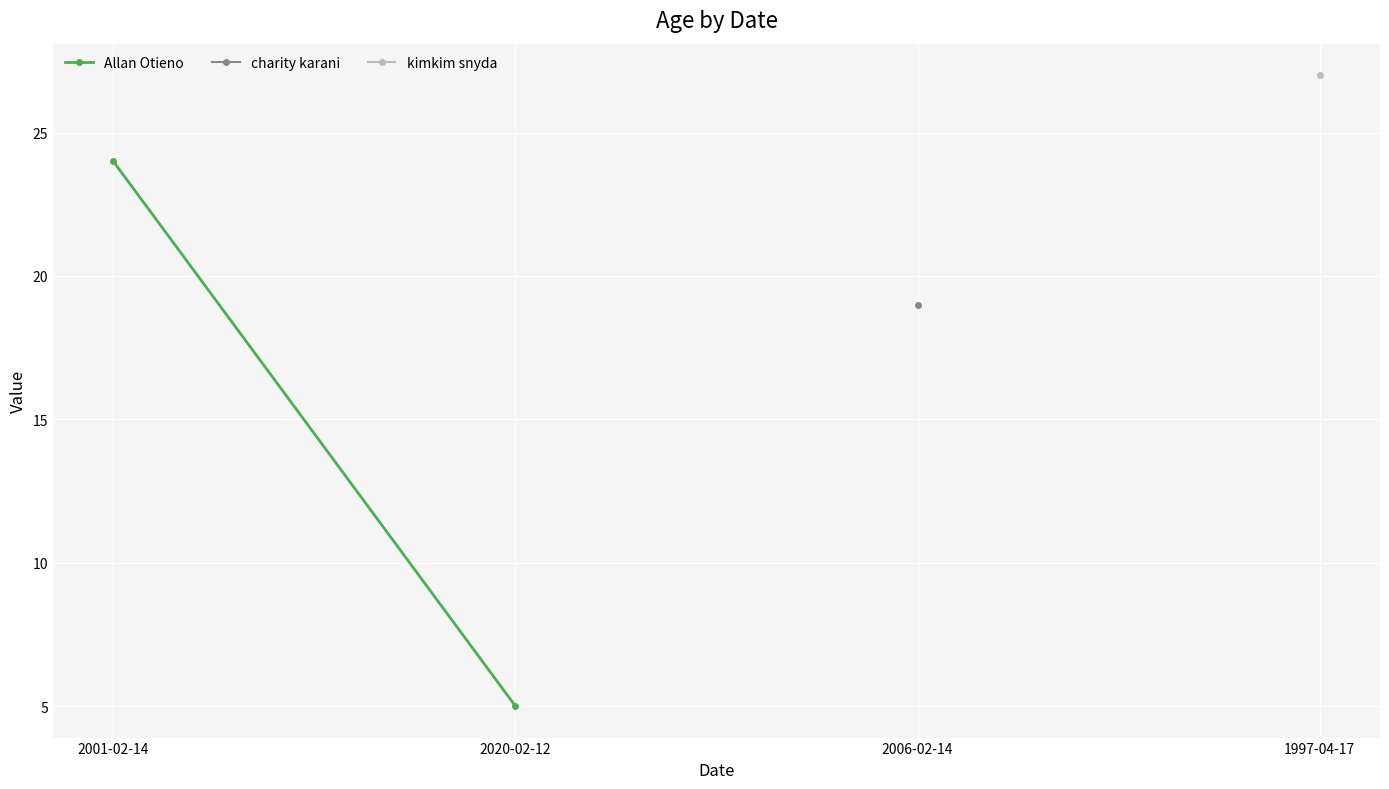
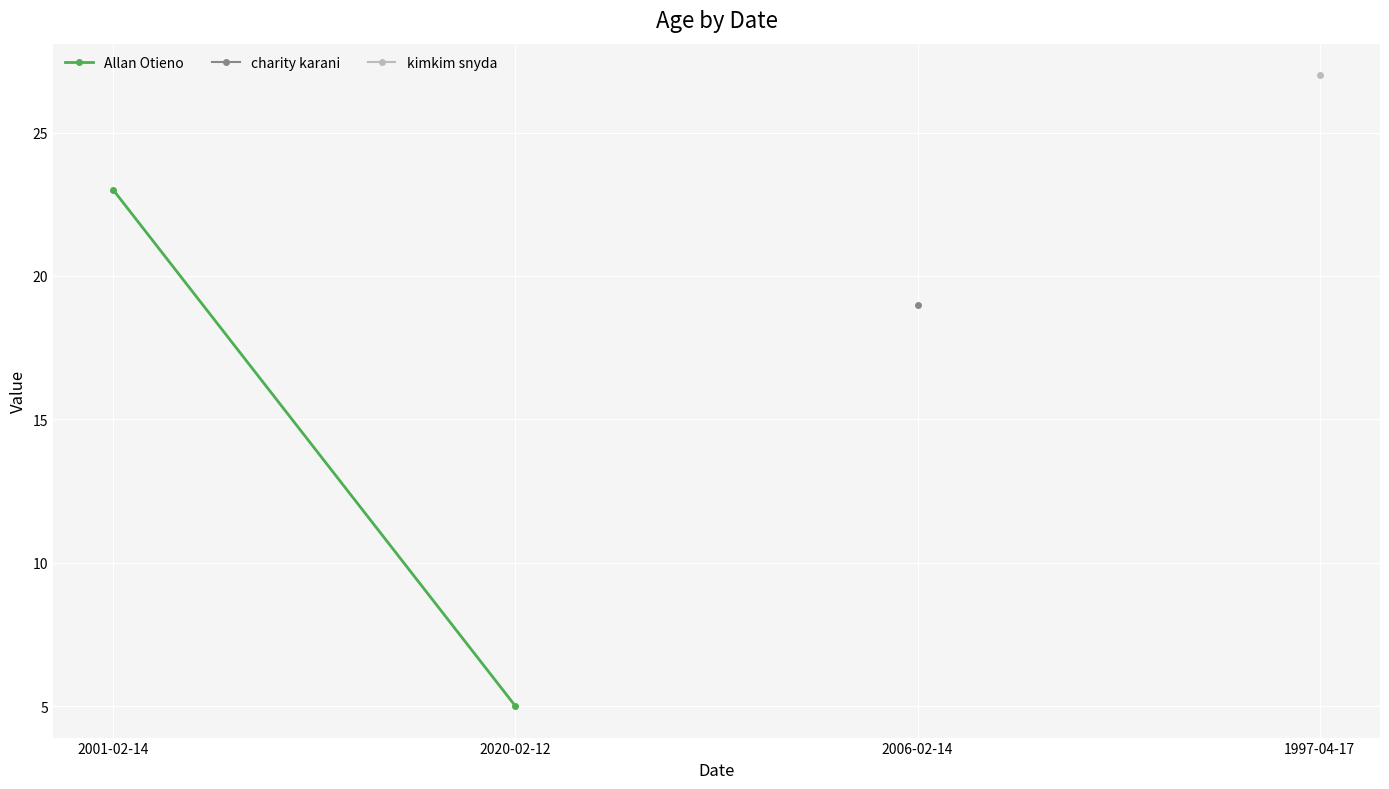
Allan Otieno, 2001-02-14: 24 -> 23
